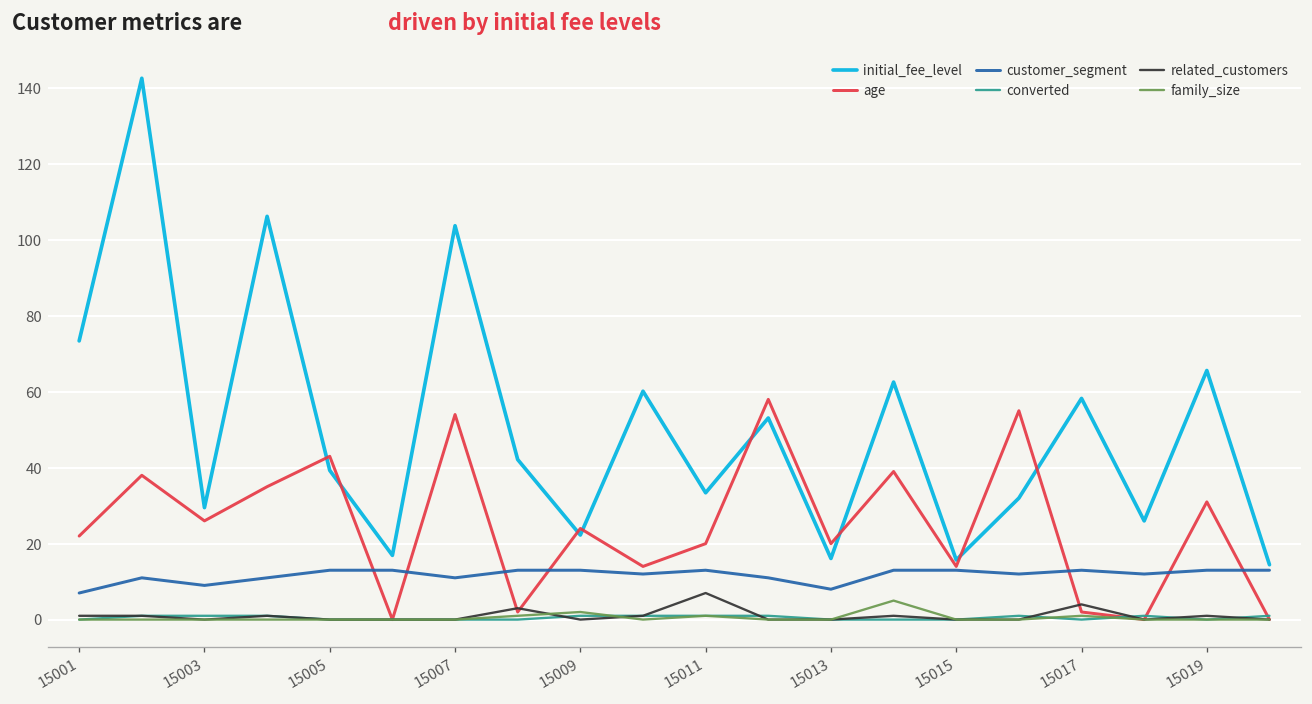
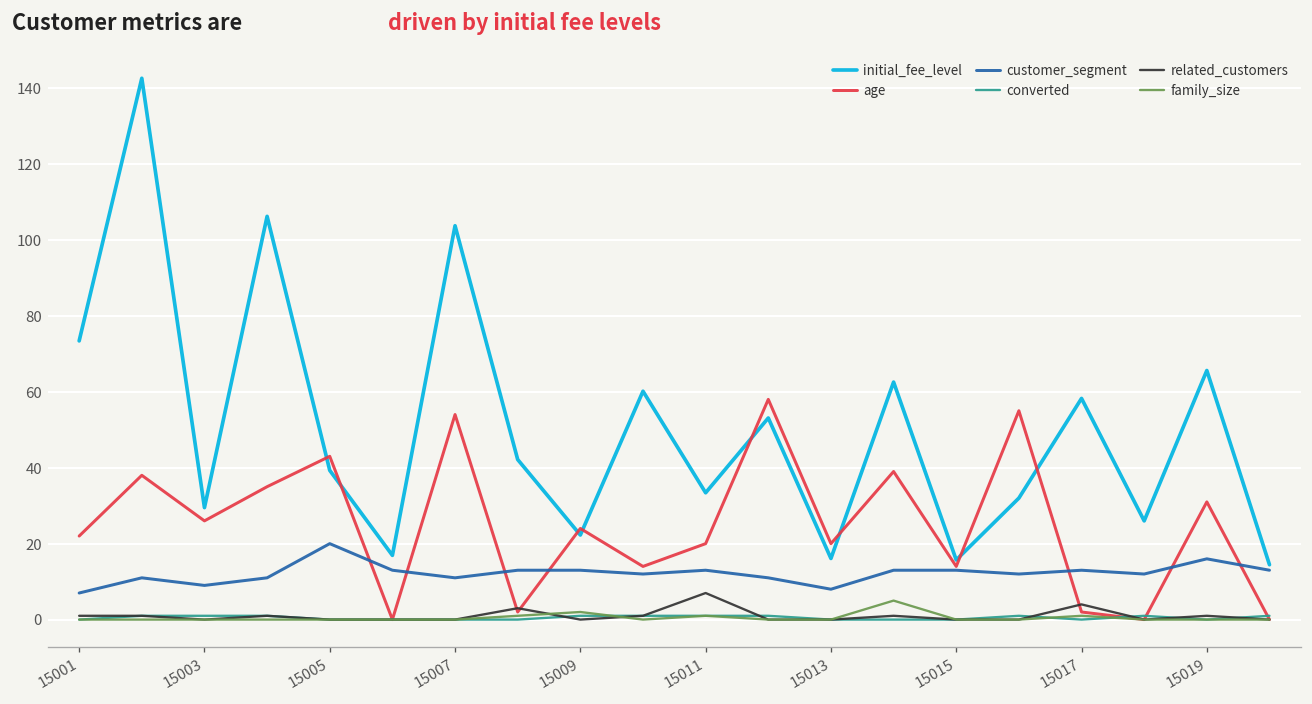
customer_segment, 15005: 13 -> 20
customer_segment, 15019: 13 -> 16
